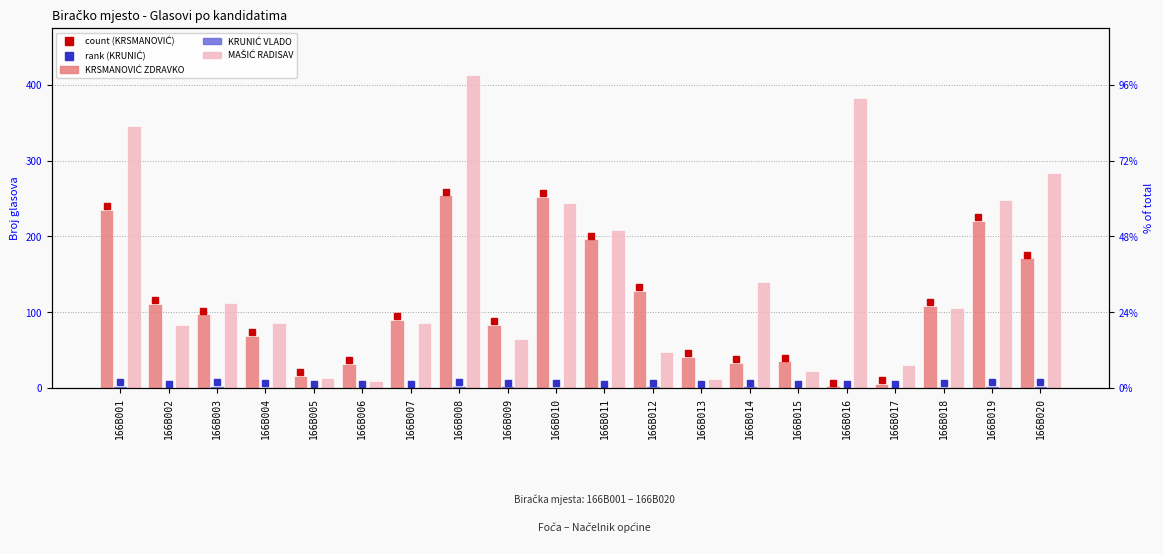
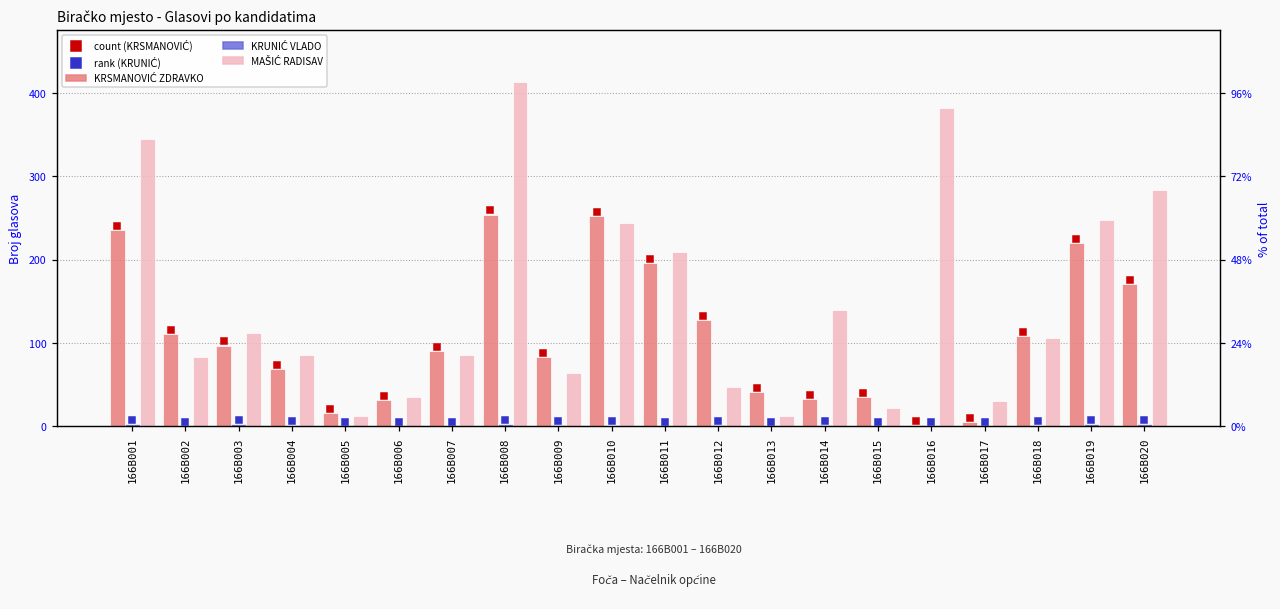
MAŠIĆ RADISAV, 166B006: 10 -> 40
